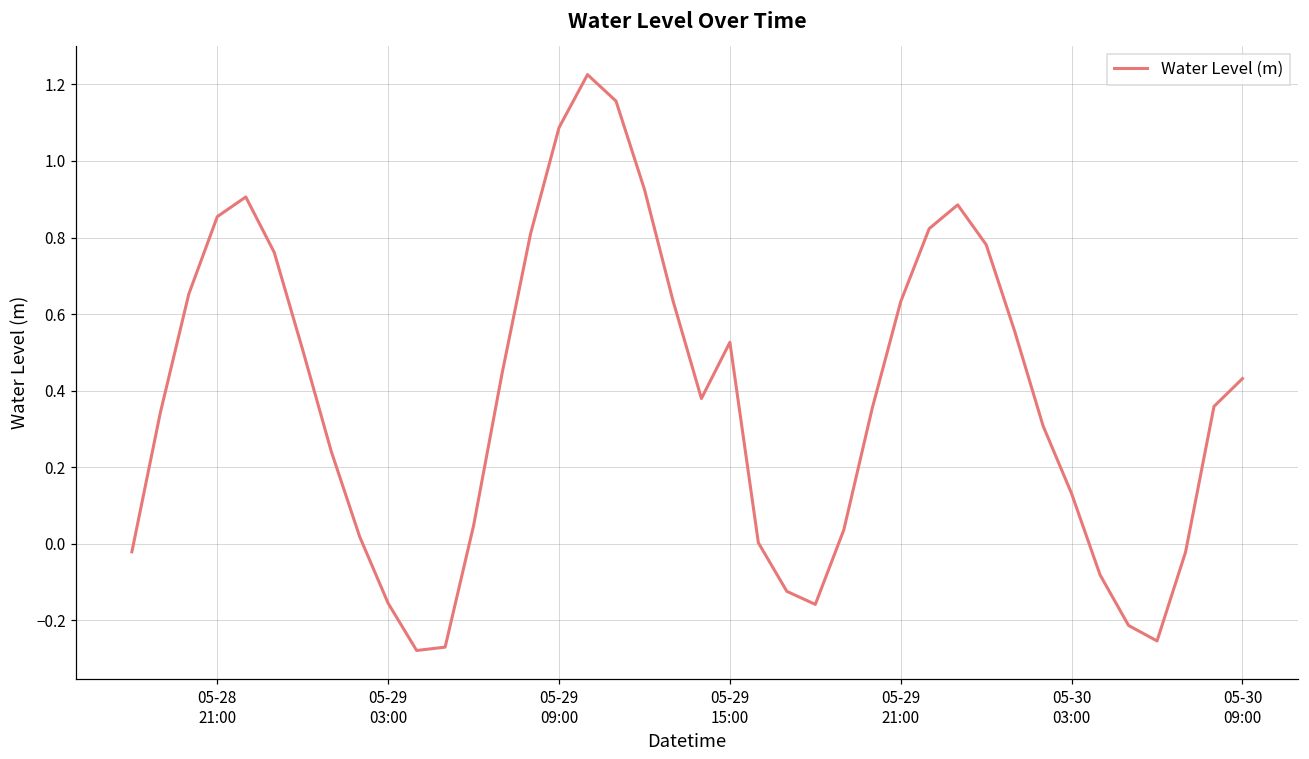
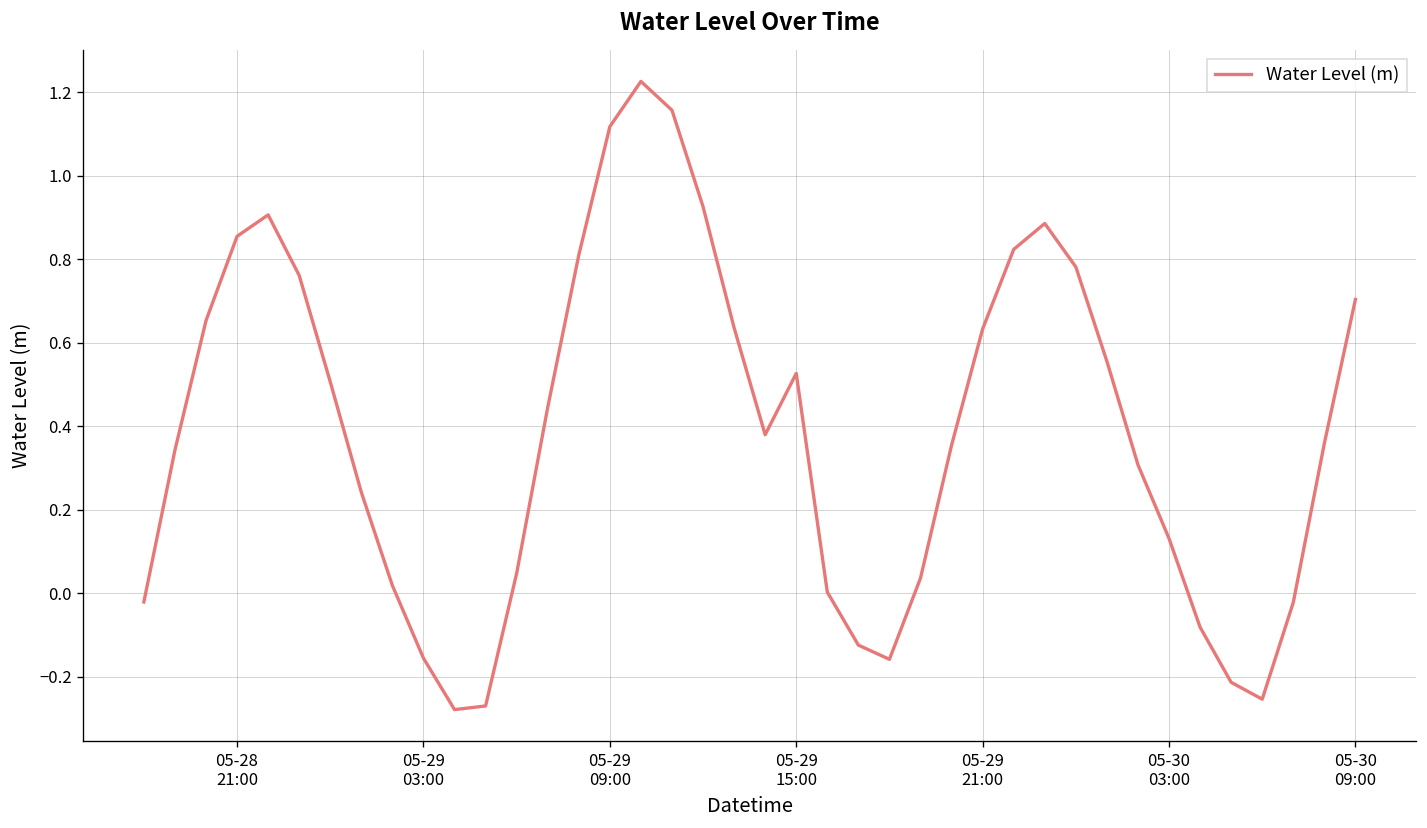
05-29 09:00: 1.09 -> 1.12
05-30 09:00: 0.43 -> 0.70
